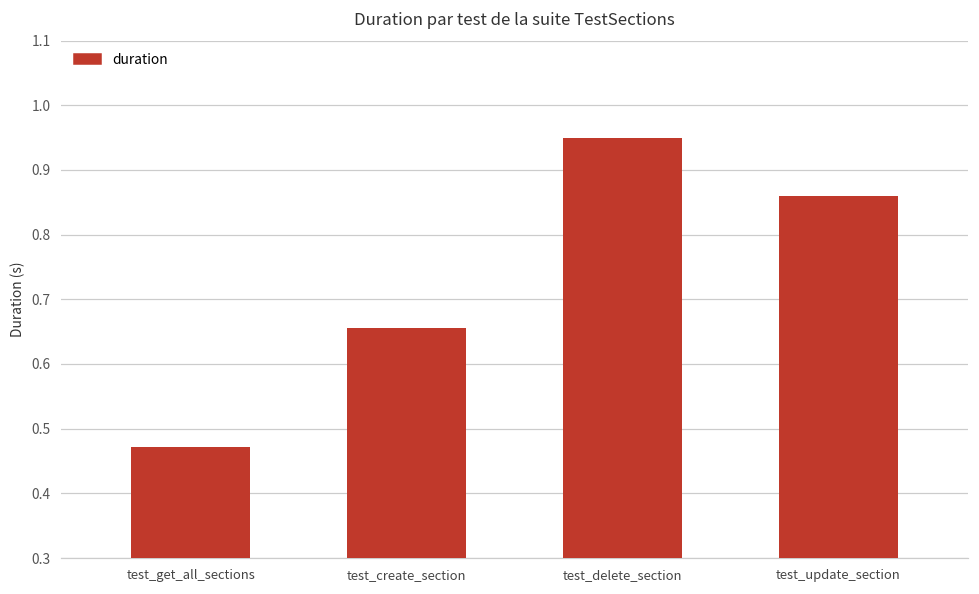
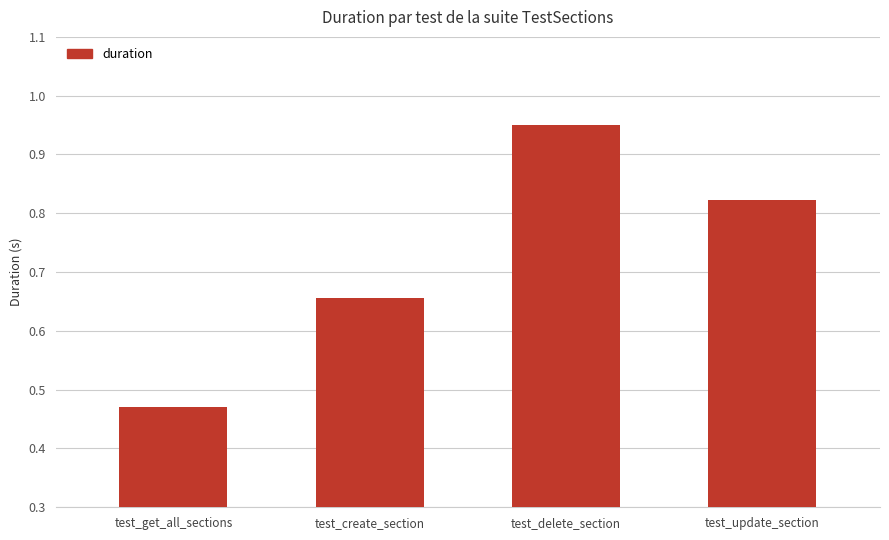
test_update_section: 0.86 -> 0.82
